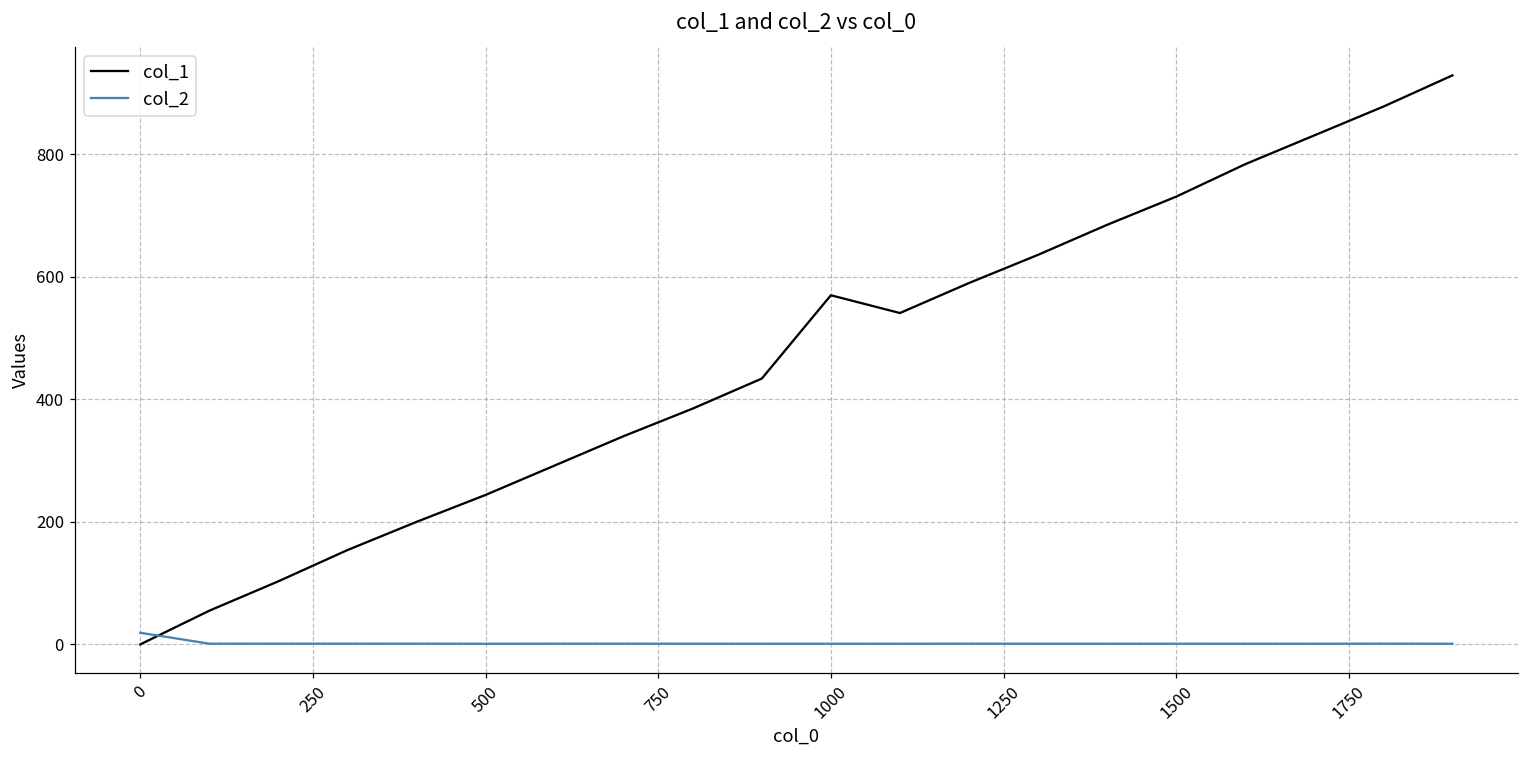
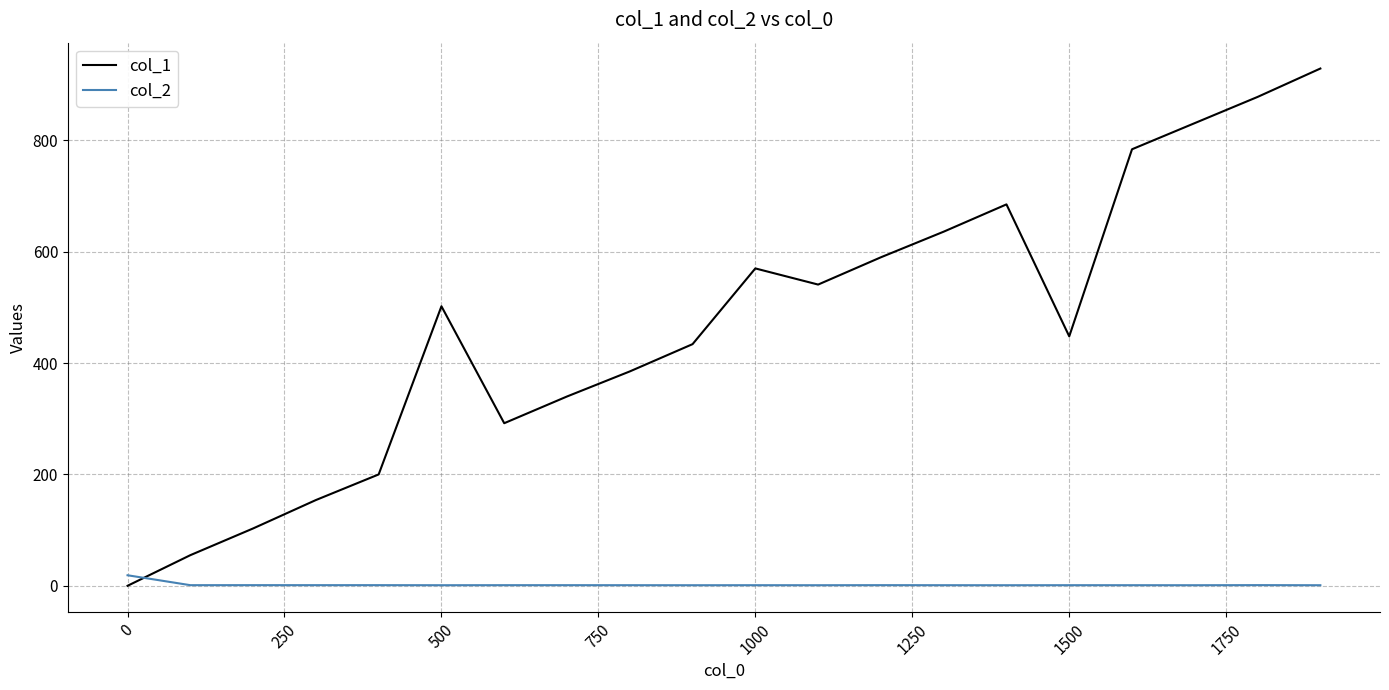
col_1, 500: 240 -> 500
col_1, 1500: 730 -> 450
